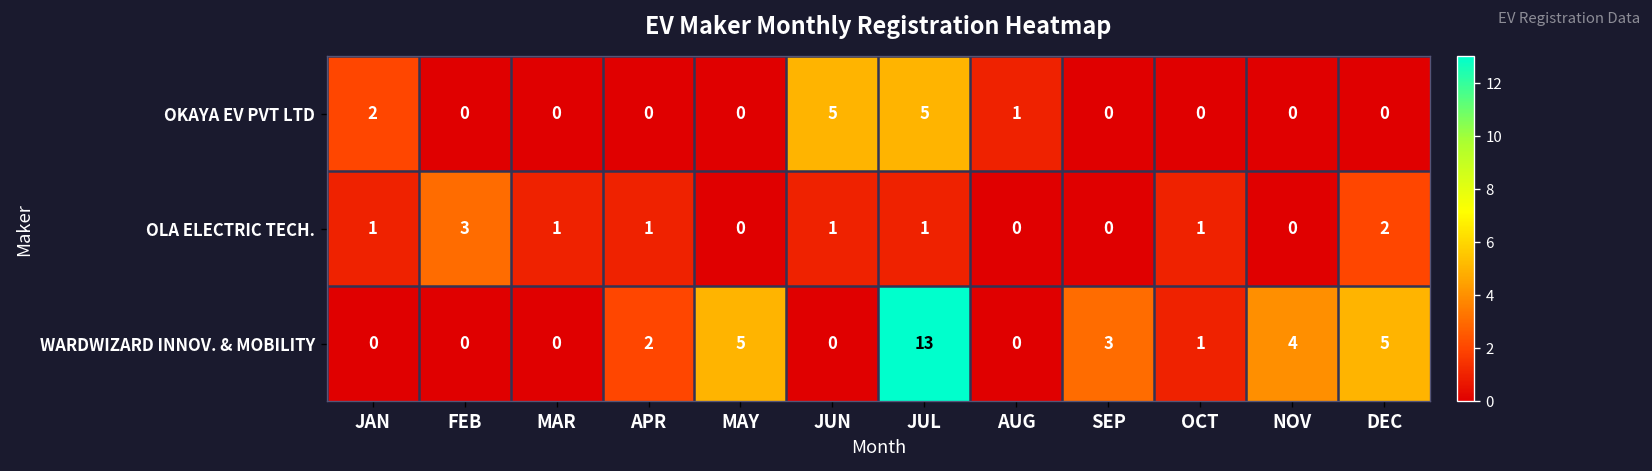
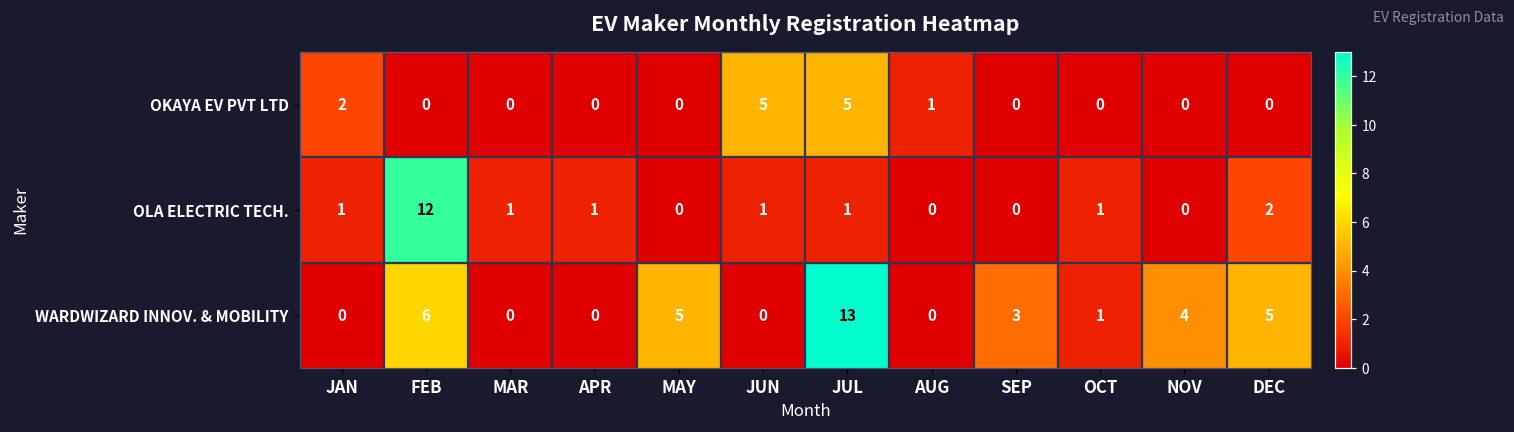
OLA ELECTRIC TECH., FEB: 3 -> 12
WARDWIZARD INNOV. & MOBILITY, FEB: 0 -> 6
WARDWIZARD INNOV. & MOBILITY, APR: 2 -> 0
